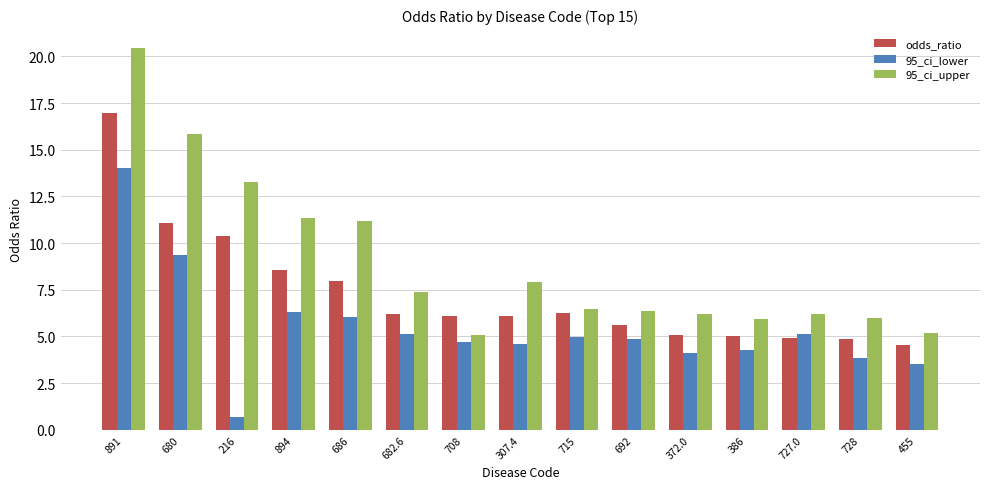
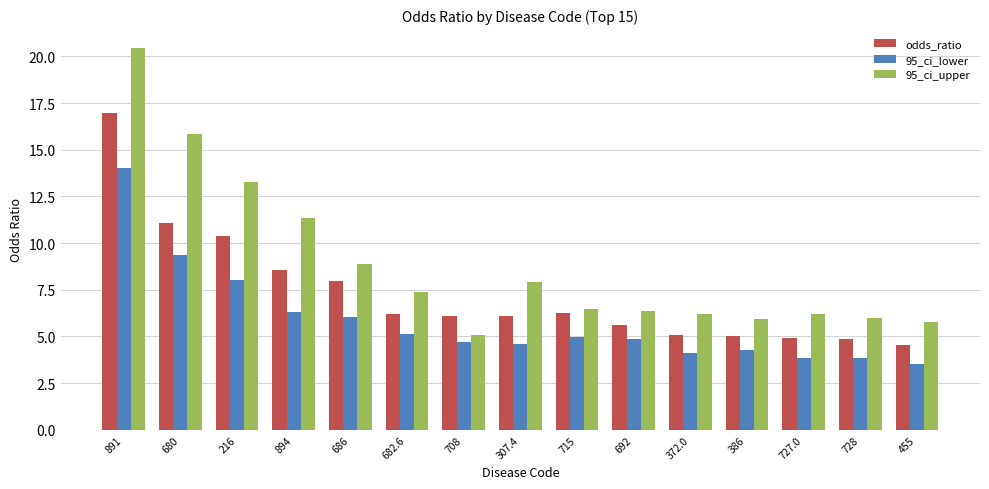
95_ci_lower, 216: 0.7 -> 8.0
95_ci_upper, 686: 11.2 -> 8.9
95_ci_lower, 727.0: 5.1 -> 3.9
95_ci_upper, 455: 5.2 -> 5.8
